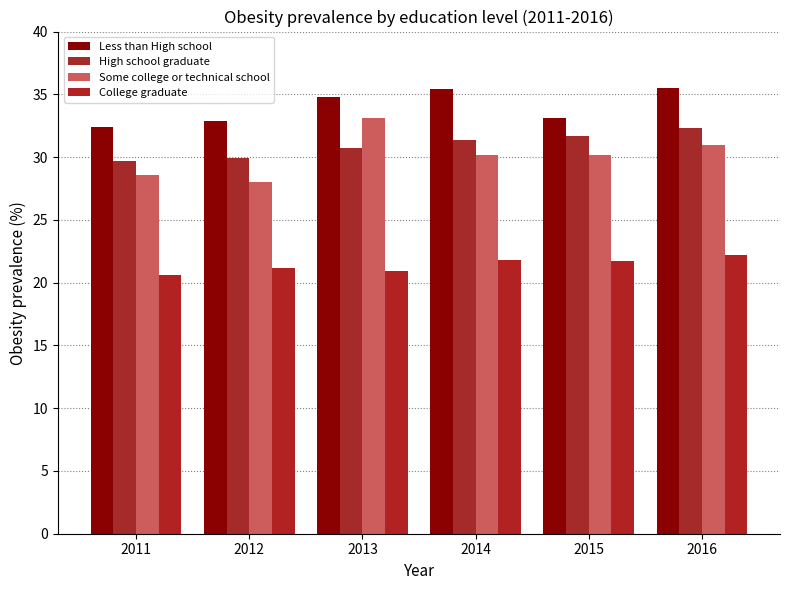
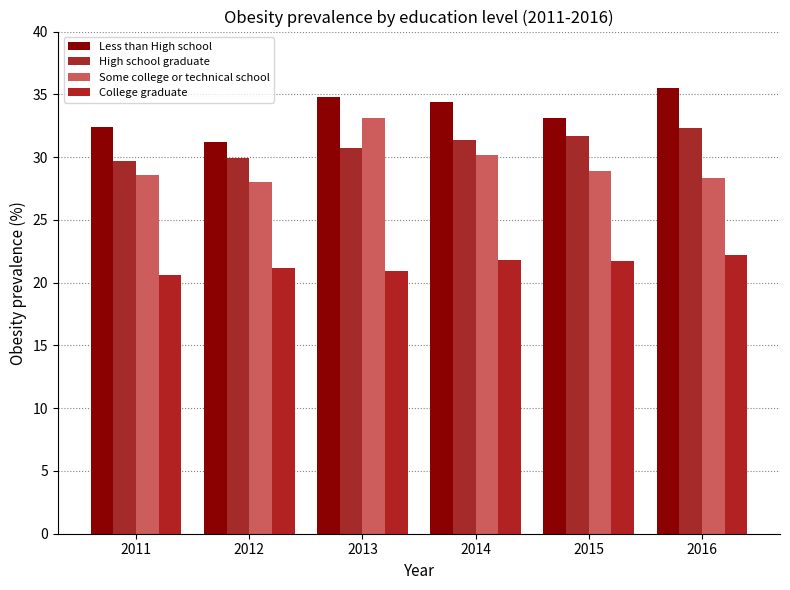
Less than High school, 2012: 32.9 -> 31.2
Less than High school, 2014: 35.4 -> 34.4
Some college or technical school, 2015: 30.2 -> 28.9
Some college or technical school, 2016: 31.0 -> 28.3
